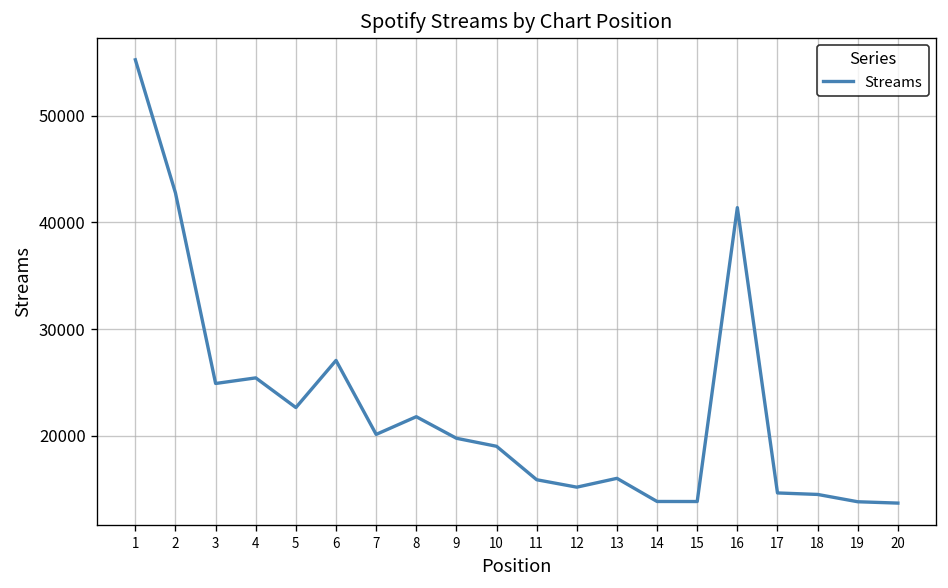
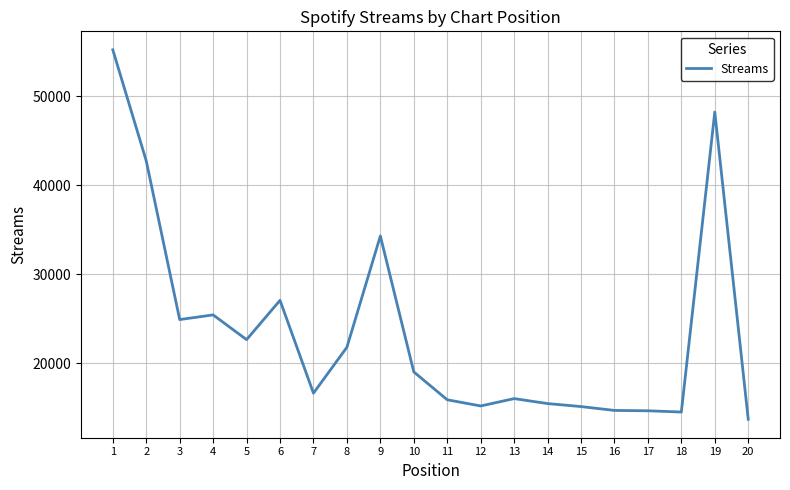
7: 20000 -> 17000
9: 20000 -> 34000
14: 14000 -> 15000
15: 14000 -> 15000
16: 41000 -> 15000
19: 14000 -> 48000
